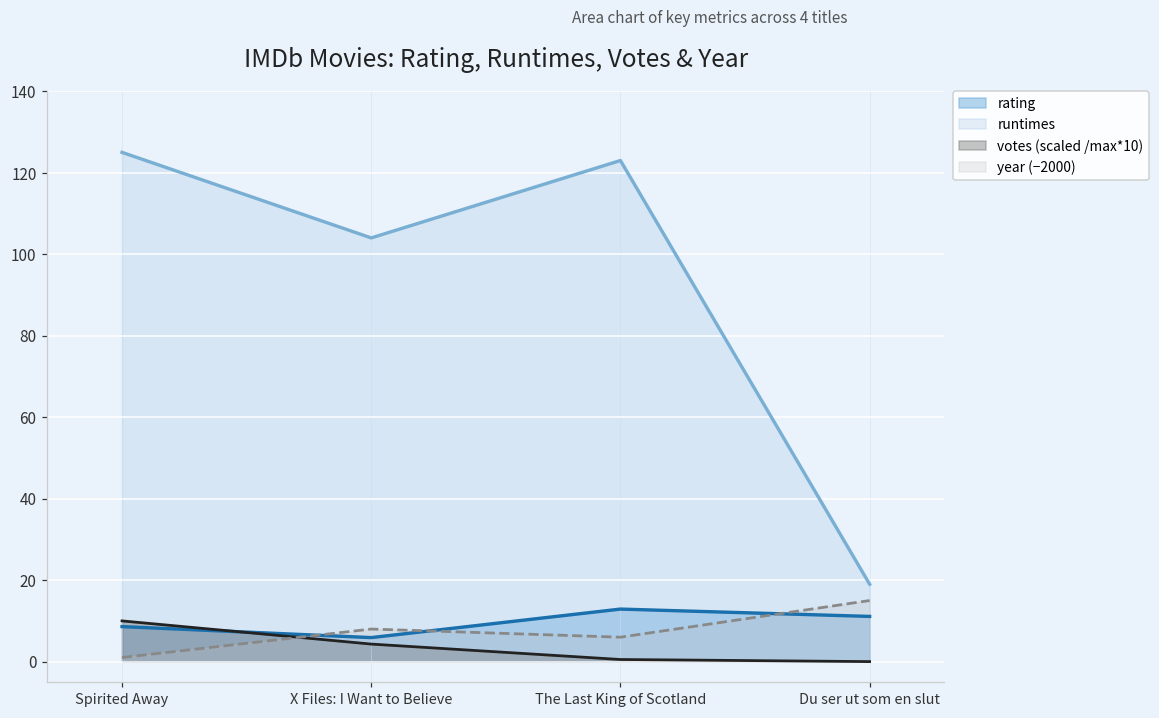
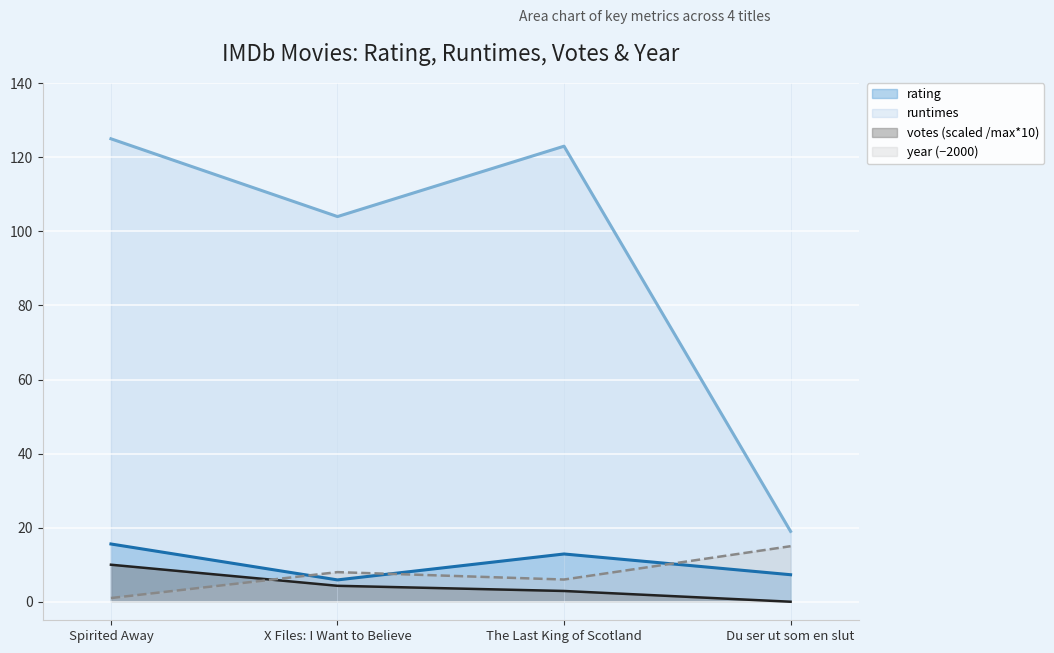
rating, Spirited Away: 9 -> 16
votes (scaled /max*10), The Last King of Scotland: 1 -> 3
rating, Du ser ut som en slut: 11 -> 7
